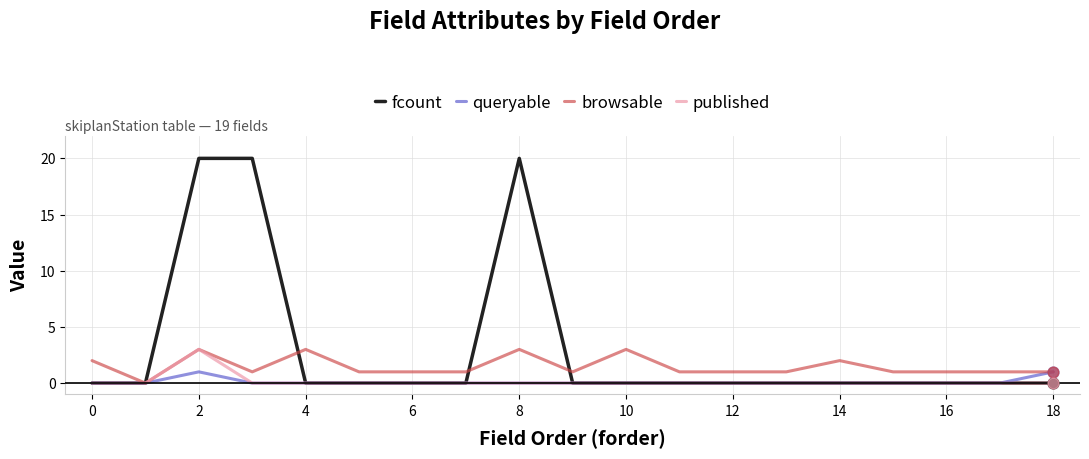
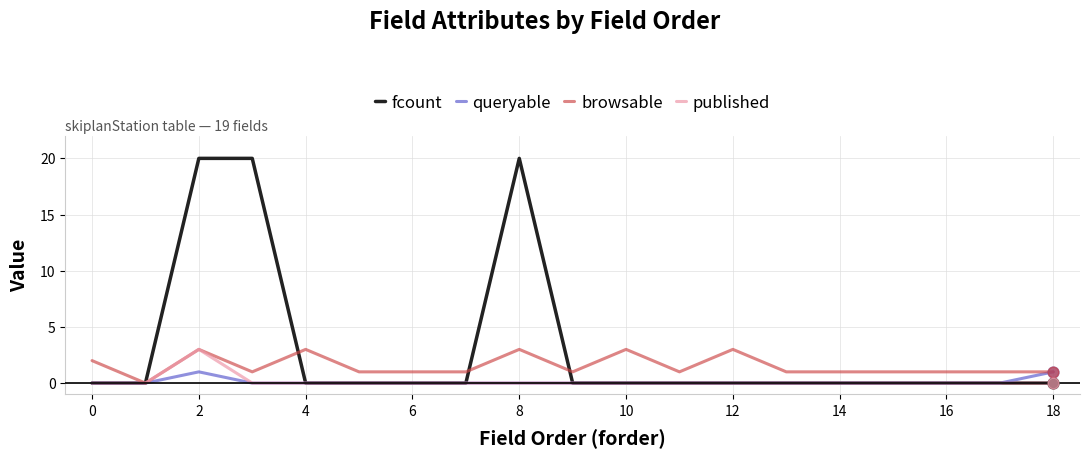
browsable, 12: 1 -> 3
browsable, 14: 2 -> 1
